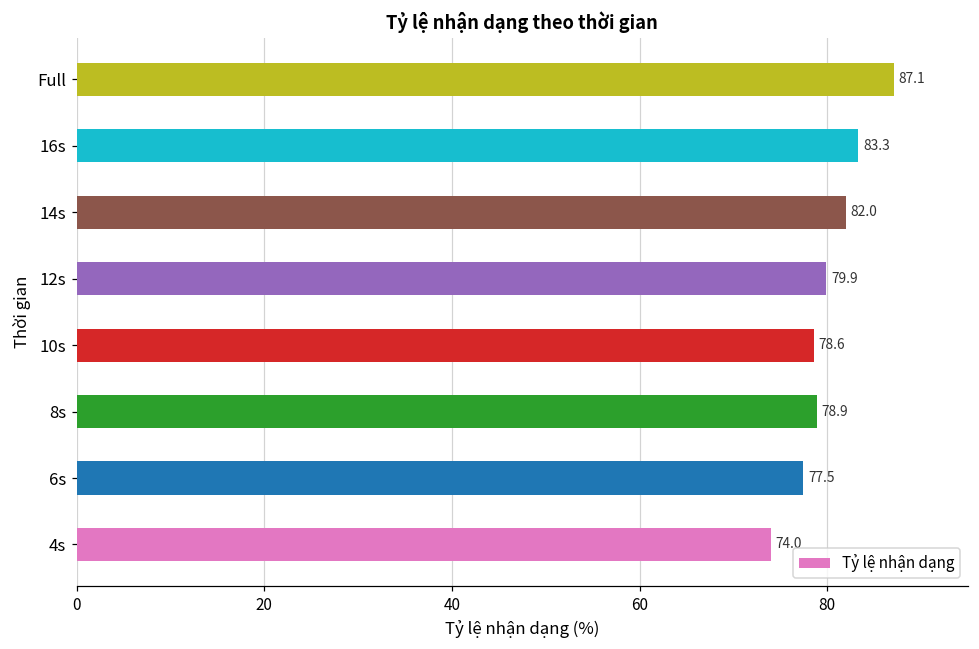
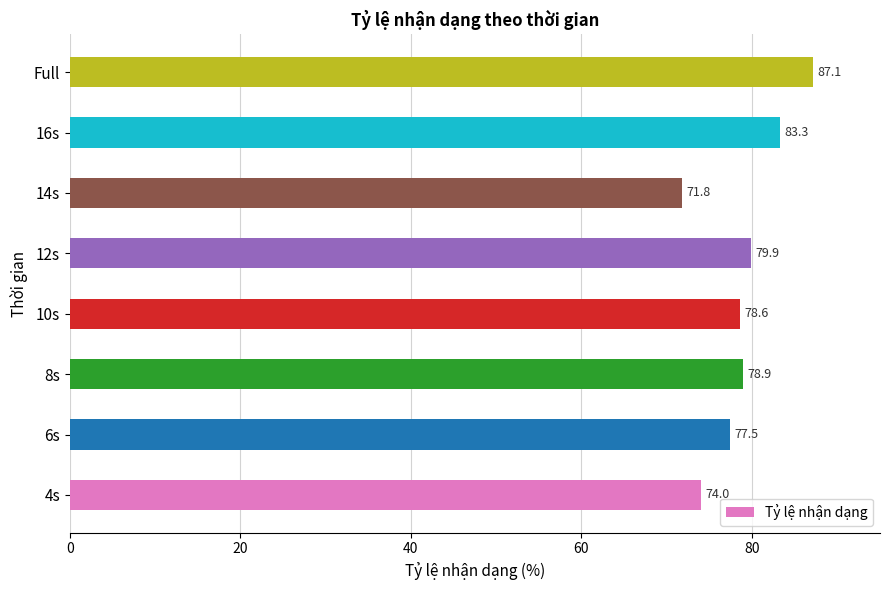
14s: 82.0 -> 71.8
